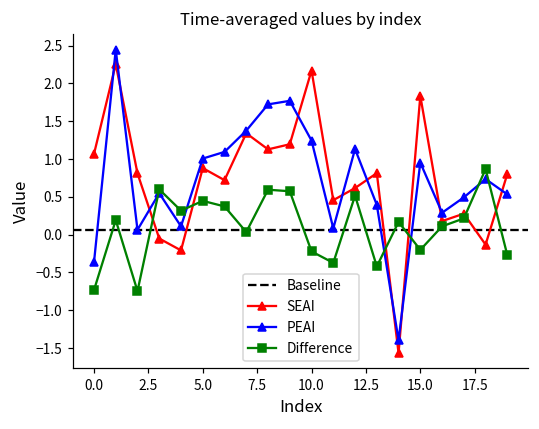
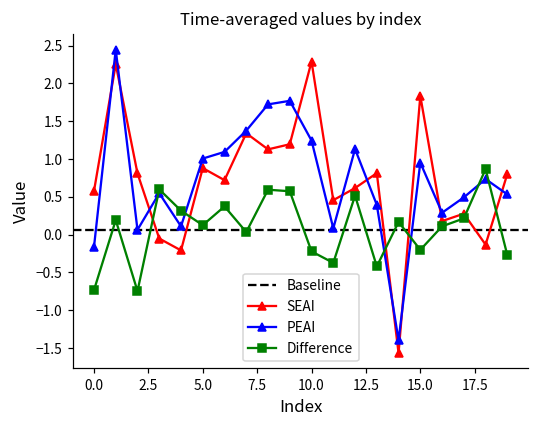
SEAI, 0.0: 1.1 -> 0.6
PEAI, 0.0: -0.4 -> -0.2
Difference, 5.0: 0.4 -> 0.1
SEAI, 10.0: 2.2 -> 2.3
